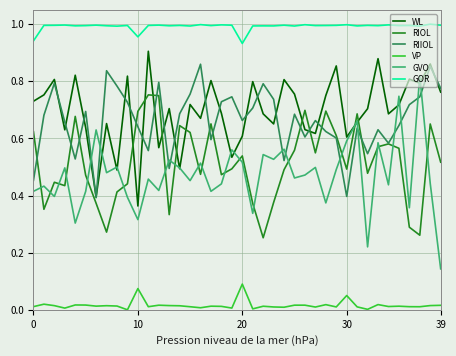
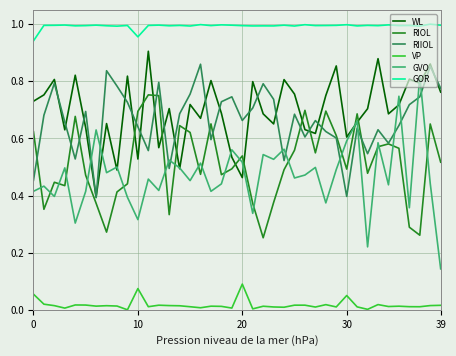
VP, 0: 0.01 -> 0.05
WL, 10: 0.36 -> 0.53
WL, 20: 0.61 -> 0.46
GOR, 20: 0.93 -> 0.99
